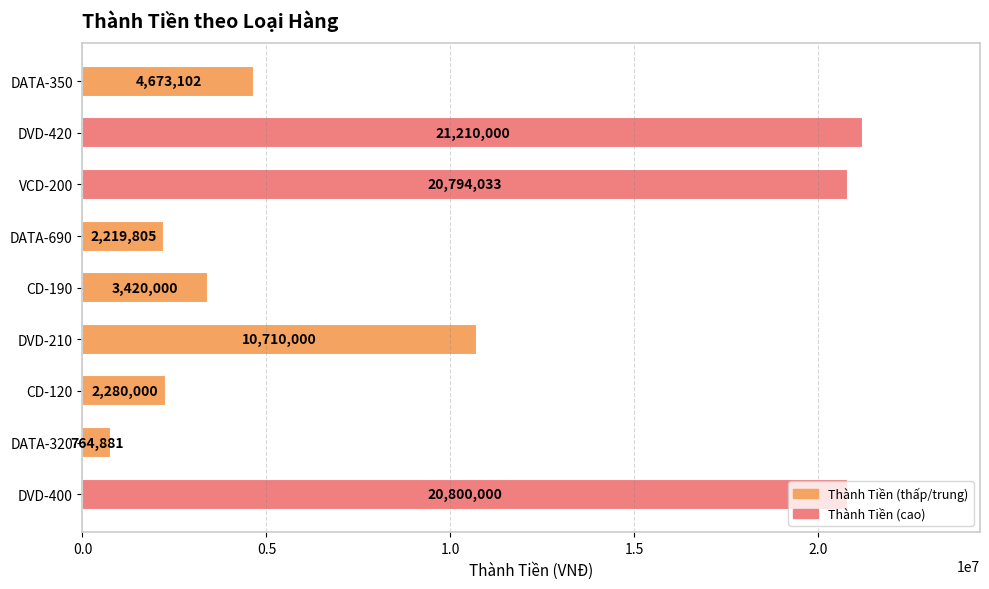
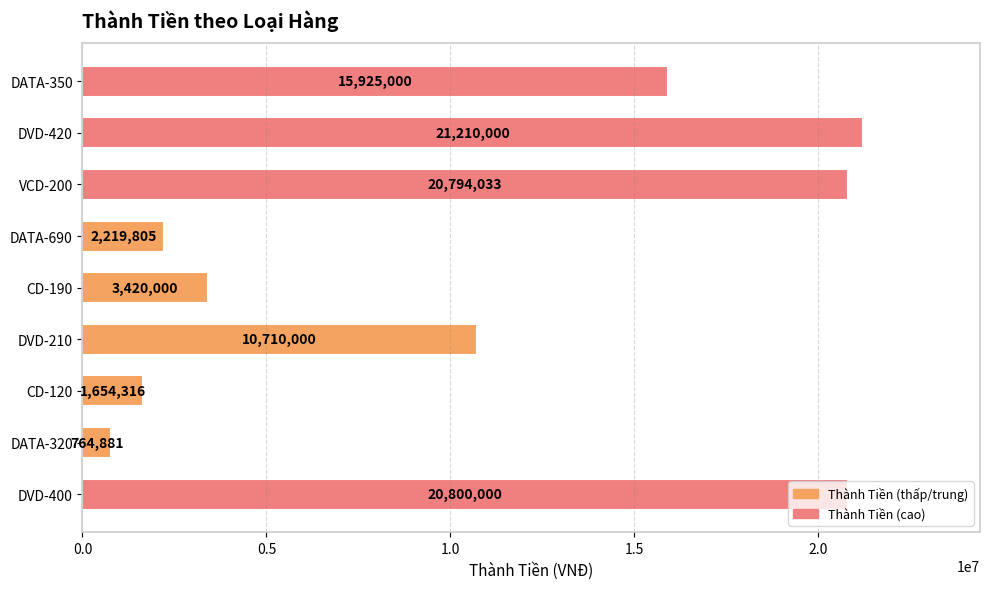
DATA-350: 4,673,102 -> 15,925,000
CD-120: 2,280,000 -> 1,654,316
